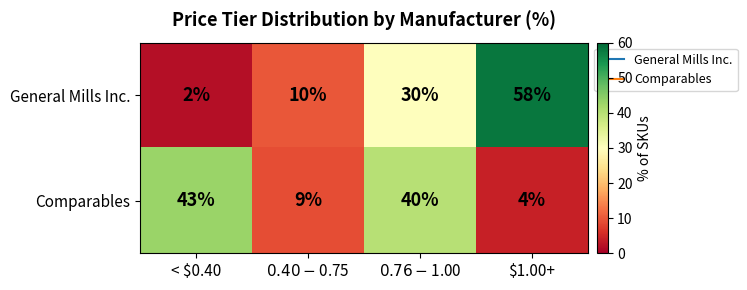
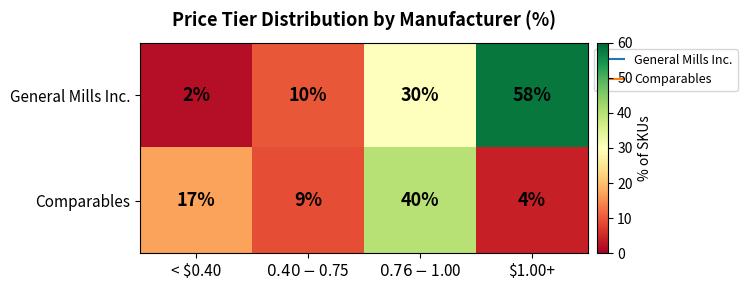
Comparables, < $0.40: 43% -> 17%
